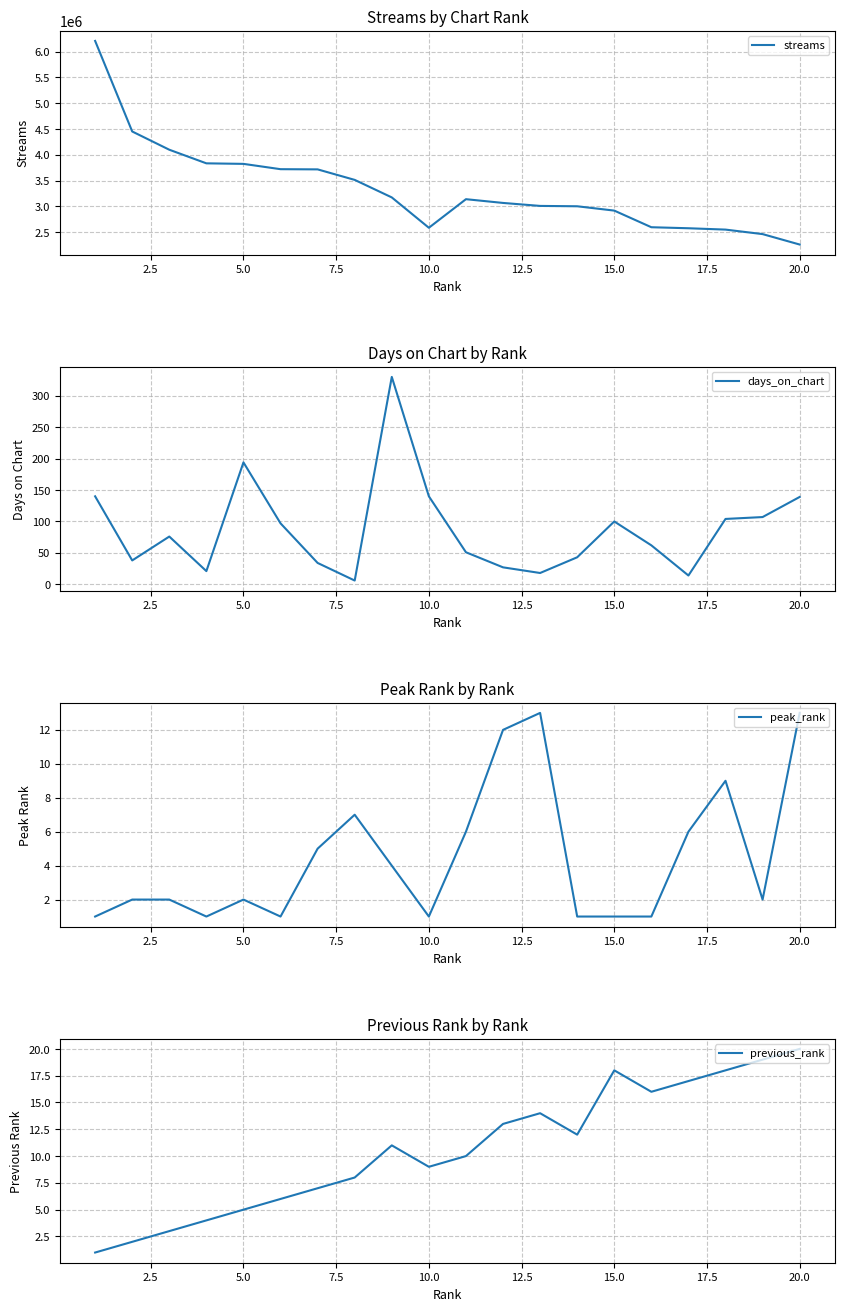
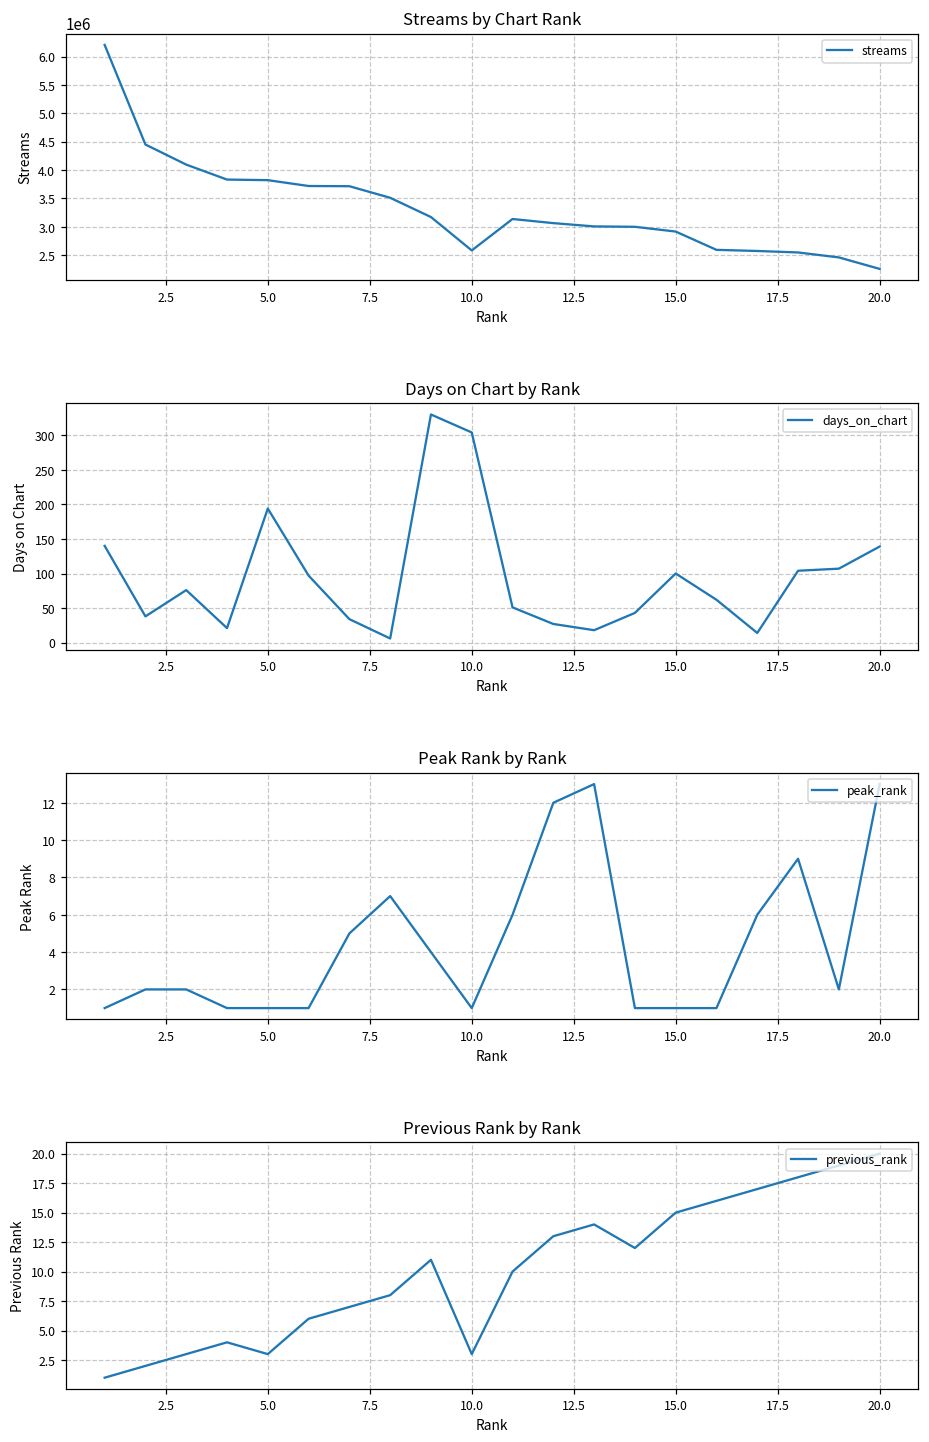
Days on Chart by Rank, 10.0: 140 -> 300
Peak Rank by Rank, 5.0: 2 -> 1
Previous Rank by Rank, 5.0: 5 -> 3
Previous Rank by Rank, 10.0: 9 -> 3
Previous Rank by Rank, 15.0: 18 -> 15
